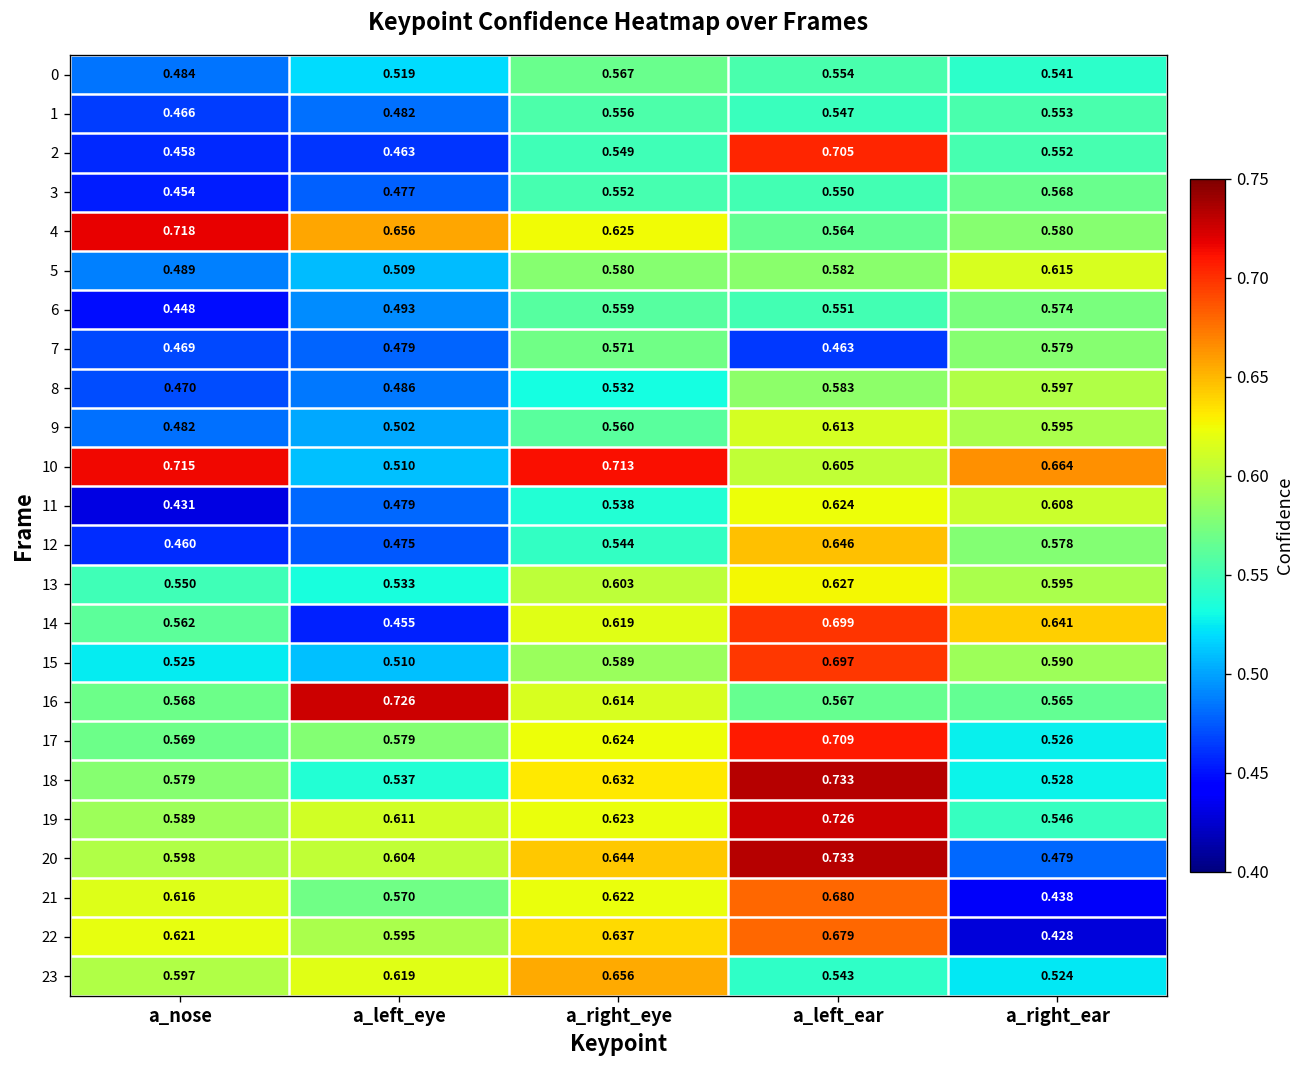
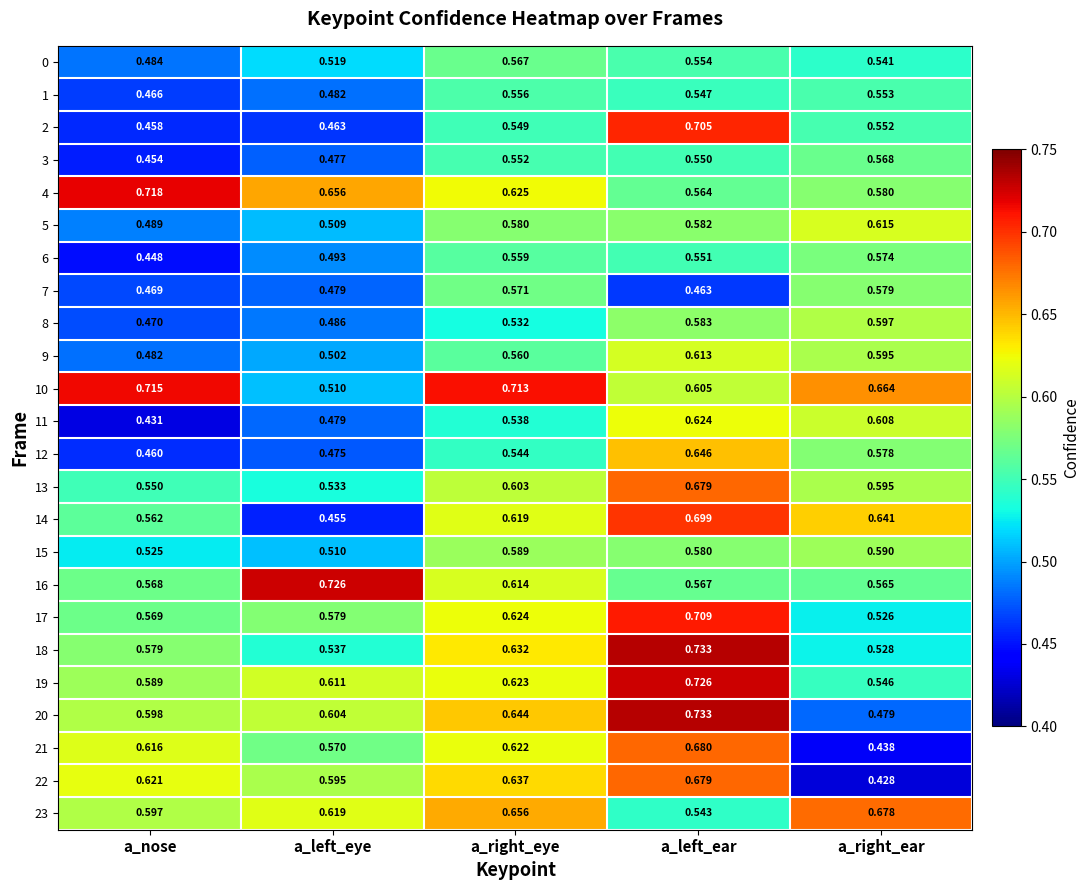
13, a_left_ear: 0.627 -> 0.679
15, a_left_ear: 0.697 -> 0.580
23, a_right_ear: 0.524 -> 0.678
